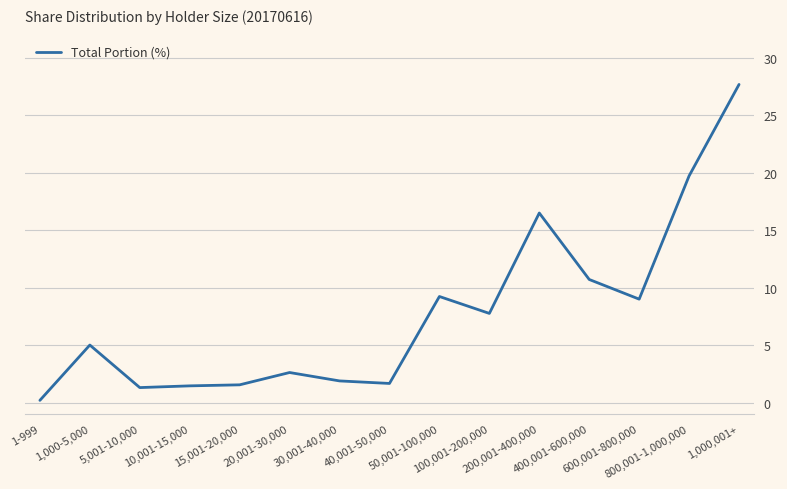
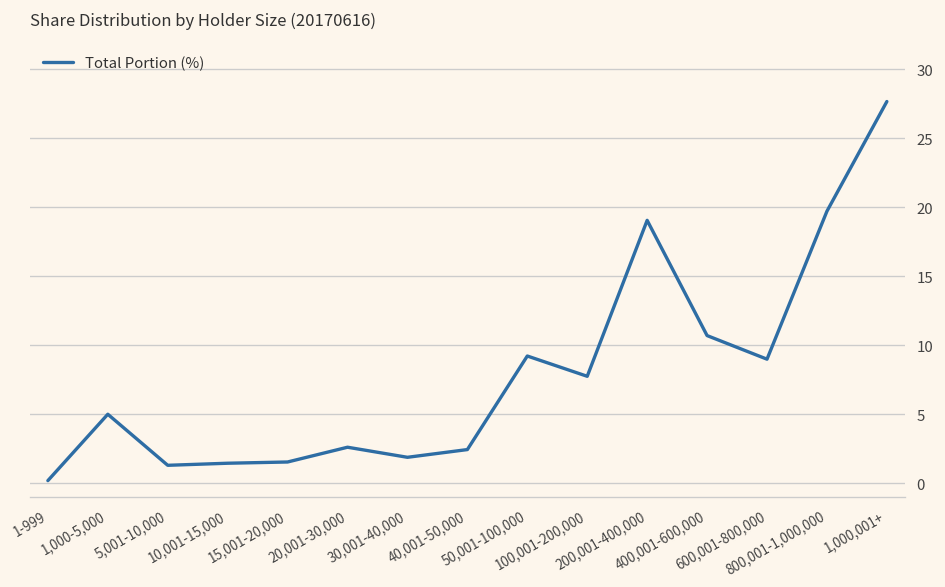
40,001-50,000: 1.7 -> 2.5
200,001-400,000: 16.5 -> 19.1
